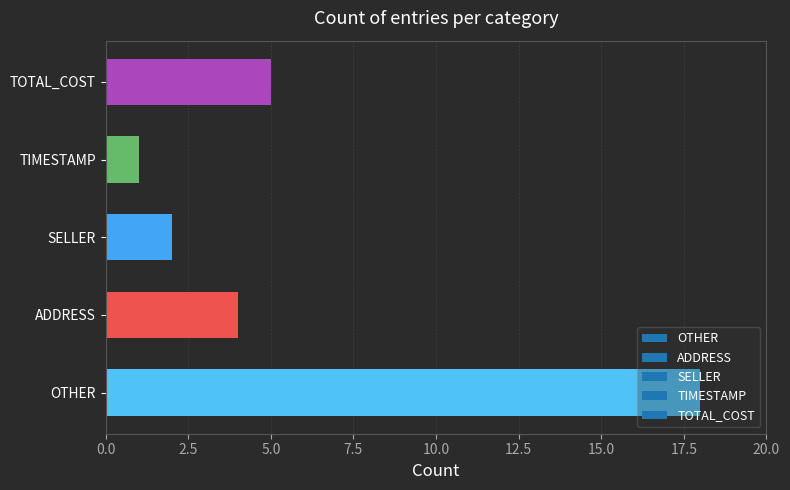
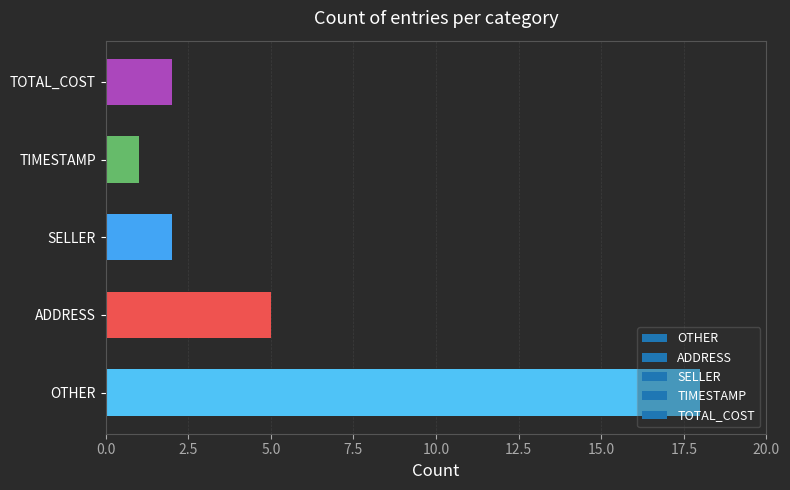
TOTAL_COST: 5 -> 2
ADDRESS: 4 -> 5
